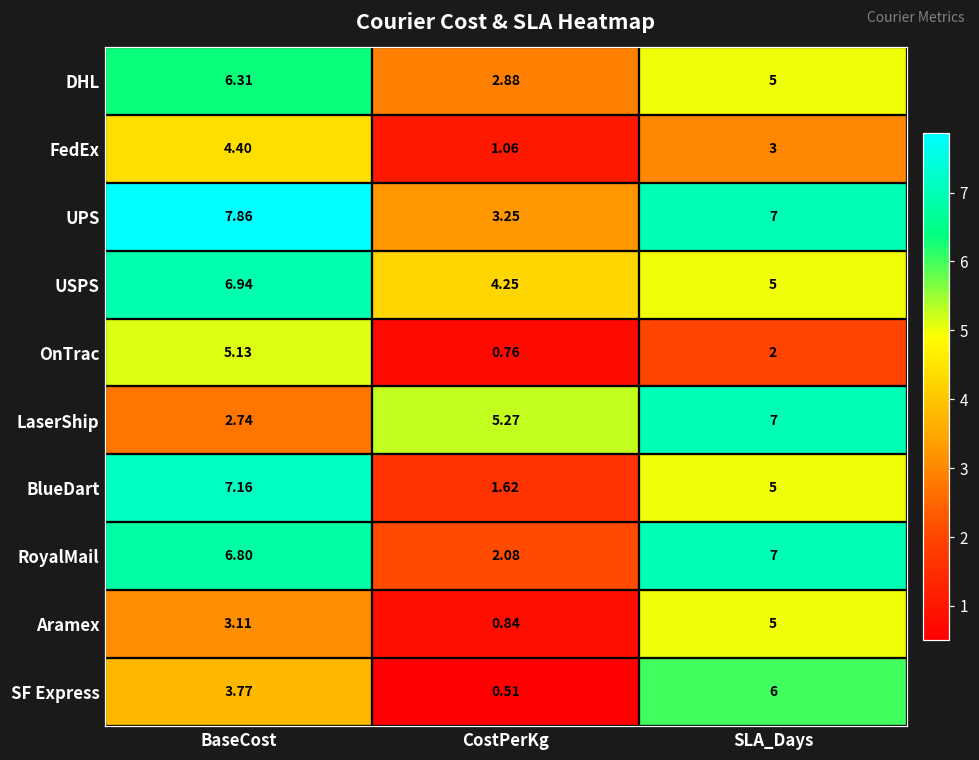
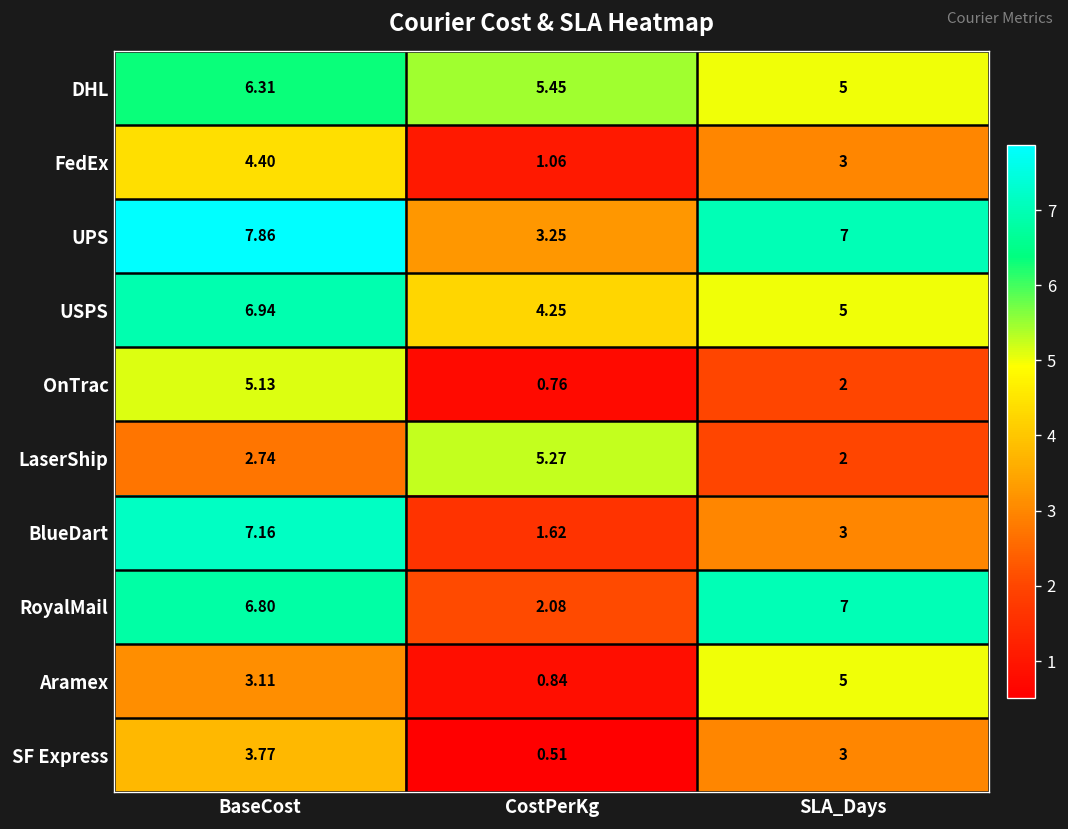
DHL, CostPerKg: 2.88 -> 5.45
LaserShip, SLA_Days: 7 -> 2
BlueDart, SLA_Days: 5 -> 3
SF Express, SLA_Days: 6 -> 3
